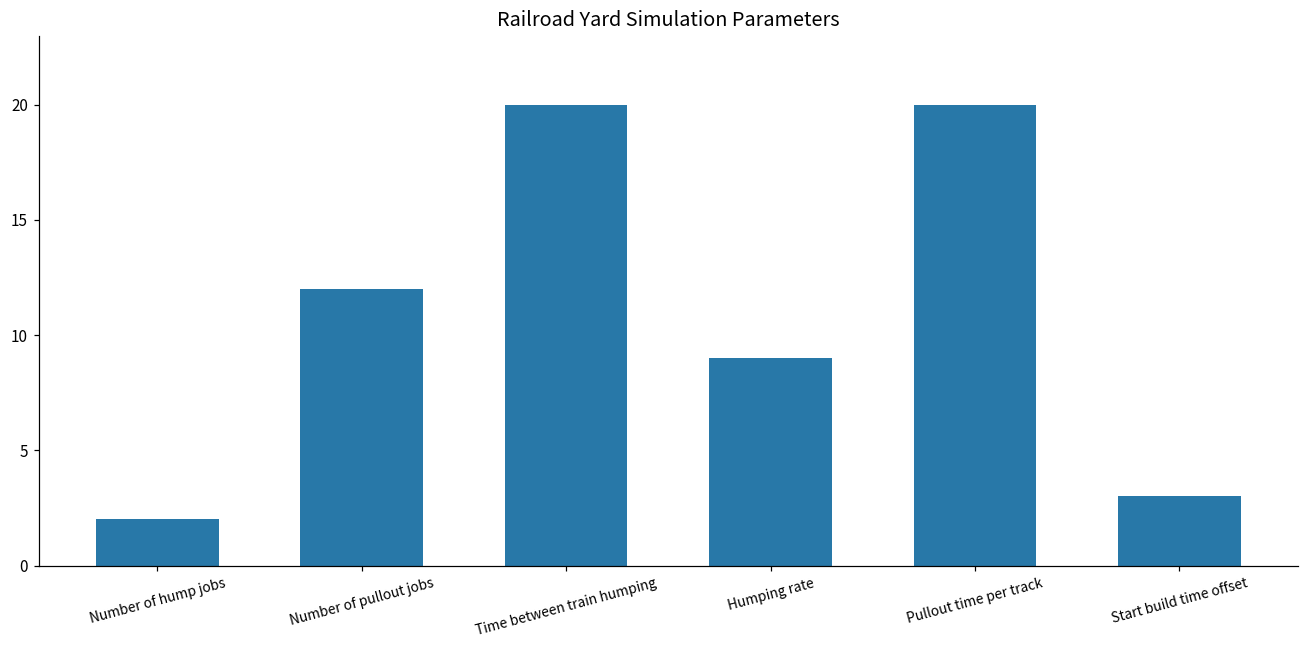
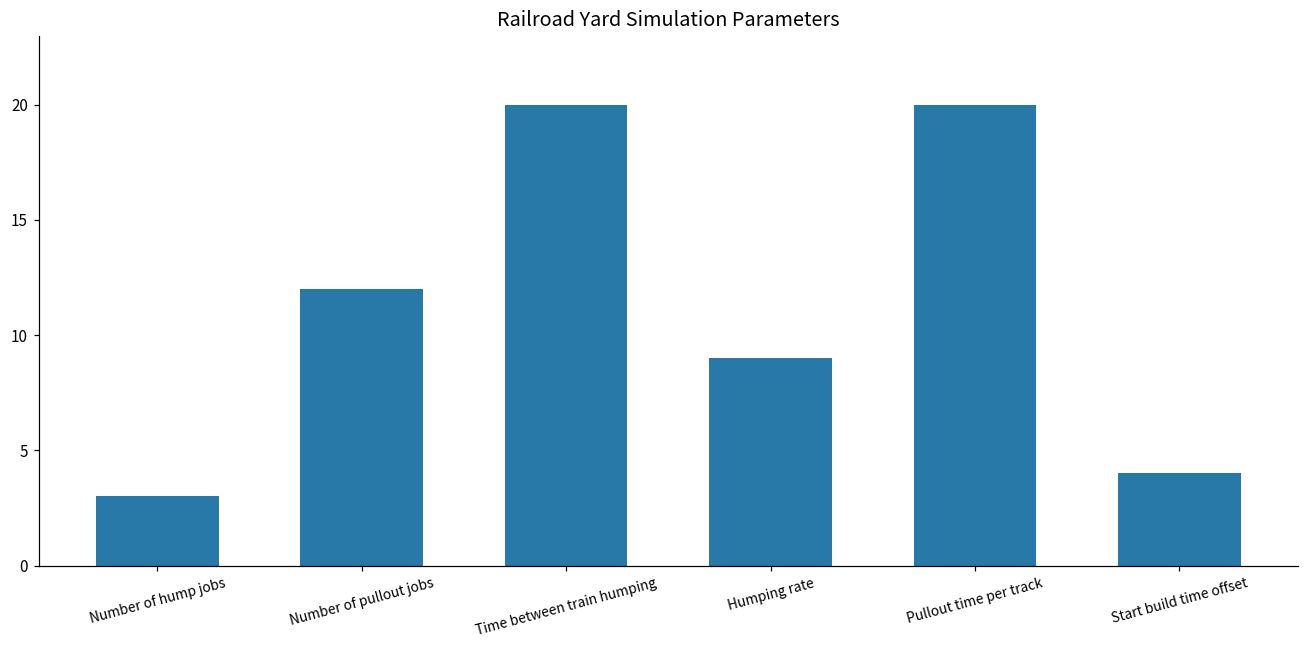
Number of hump jobs: 2 -> 3
Start build time offset: 3 -> 4
